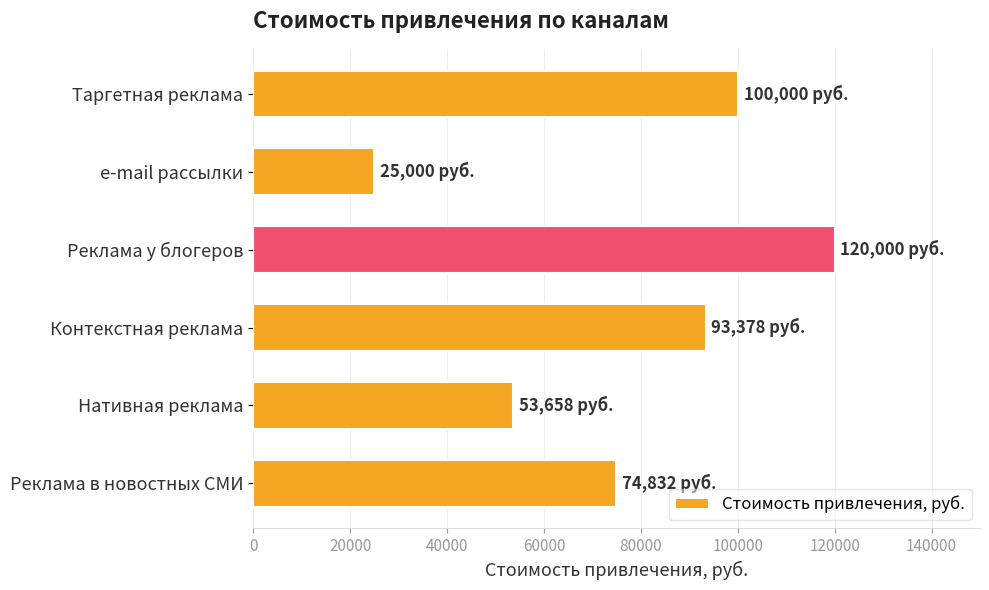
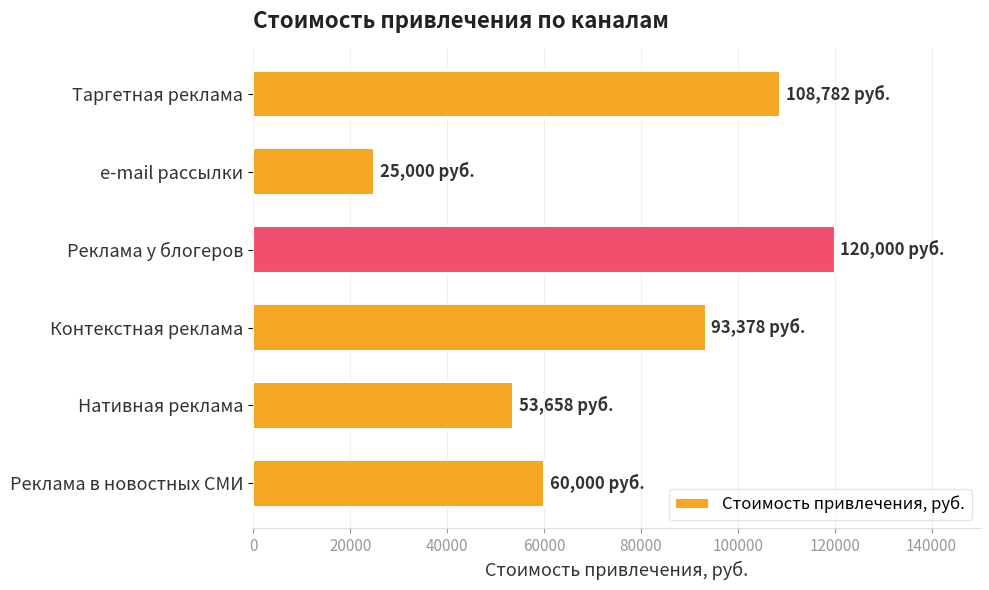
Таргетная реклама: 100,000 -> 108,782
Реклама в новостных СМИ: 74,832 -> 60,000
